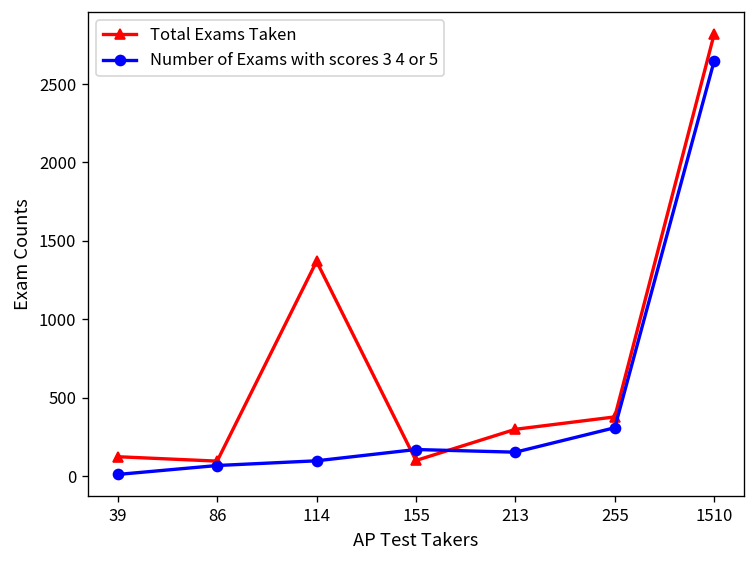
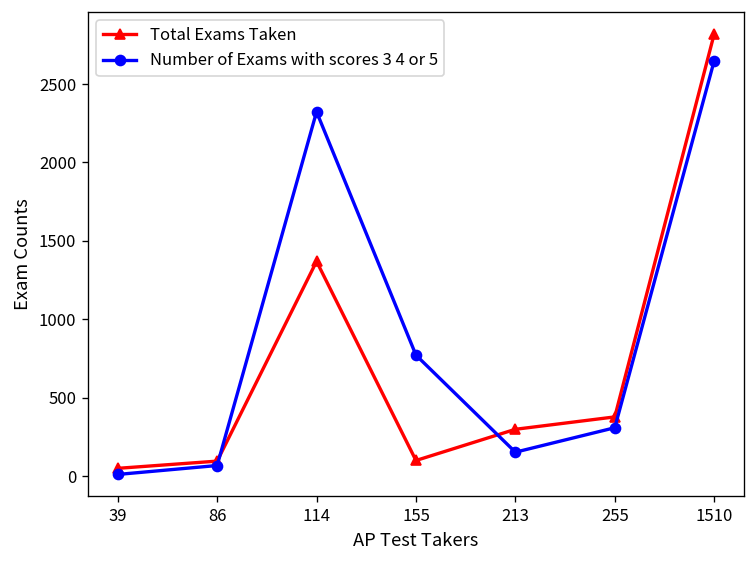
Total Exams Taken, 39: 120 -> 50
Number of Exams with scores 3 4 or 5, 114: 100 -> 2320
Number of Exams with scores 3 4 or 5, 155: 170 -> 770
